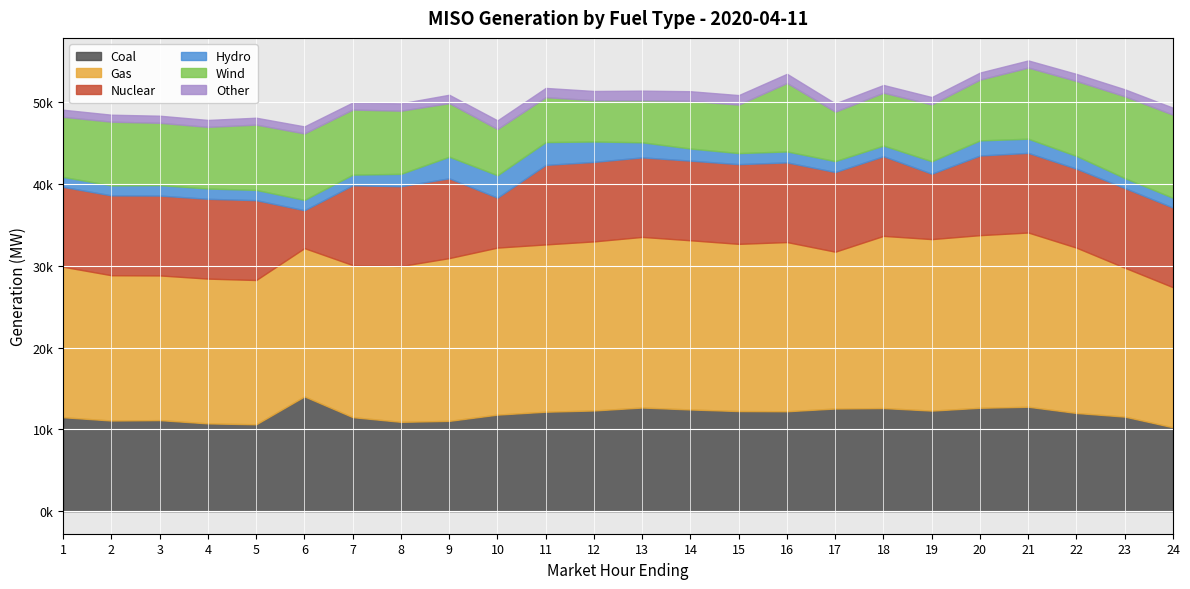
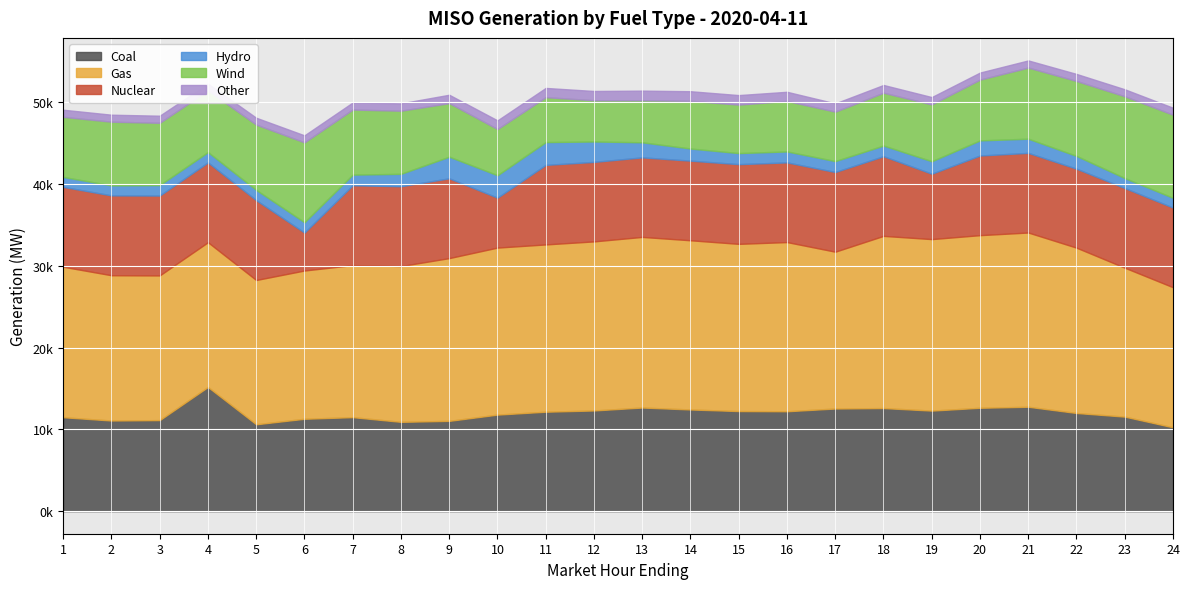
Coal, 4: 11000 -> 15000
Coal, 6: 14000 -> 11000
Wind, 6: 8000 -> 10000
Wind, 16: 8000 -> 6000
